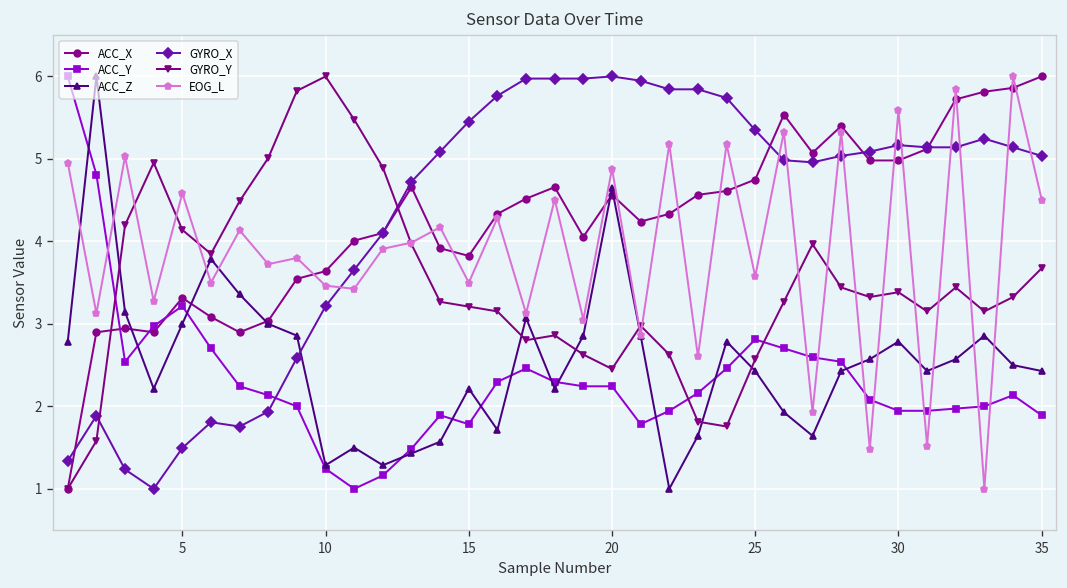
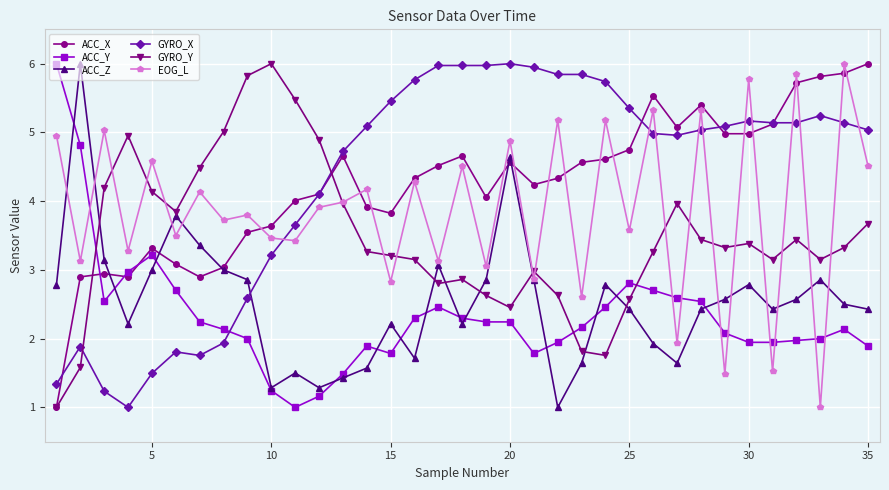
EOG_L, 15: 3.5 -> 2.8
EOG_L, 30: 5.6 -> 5.8
